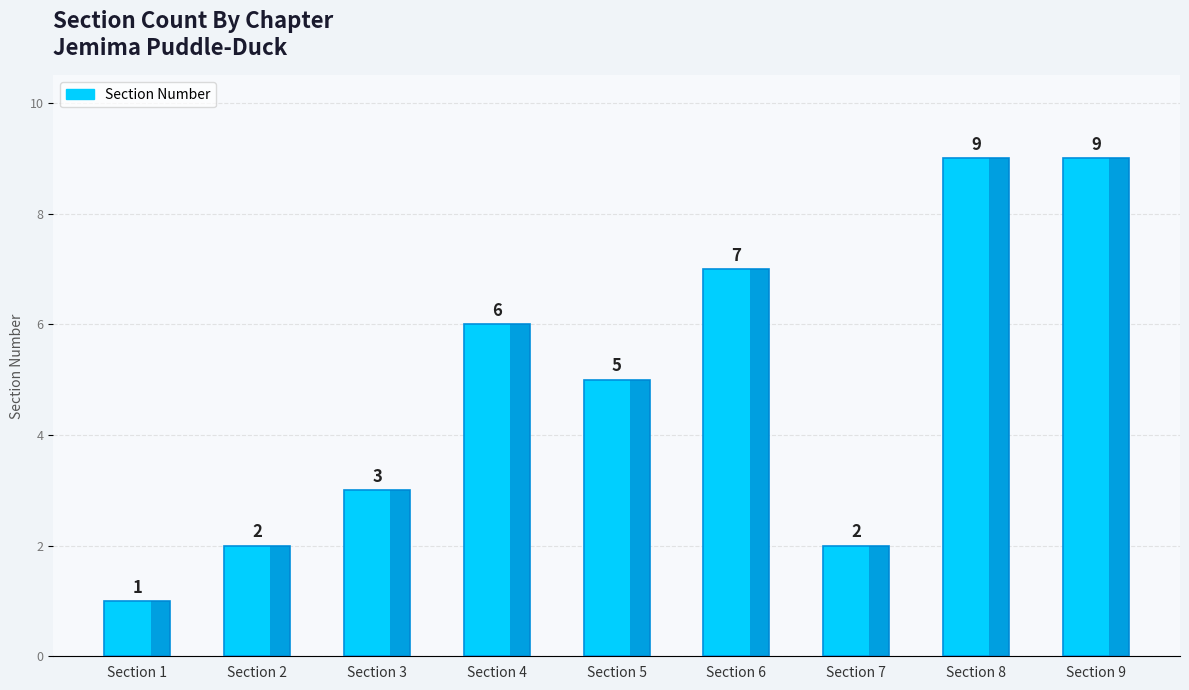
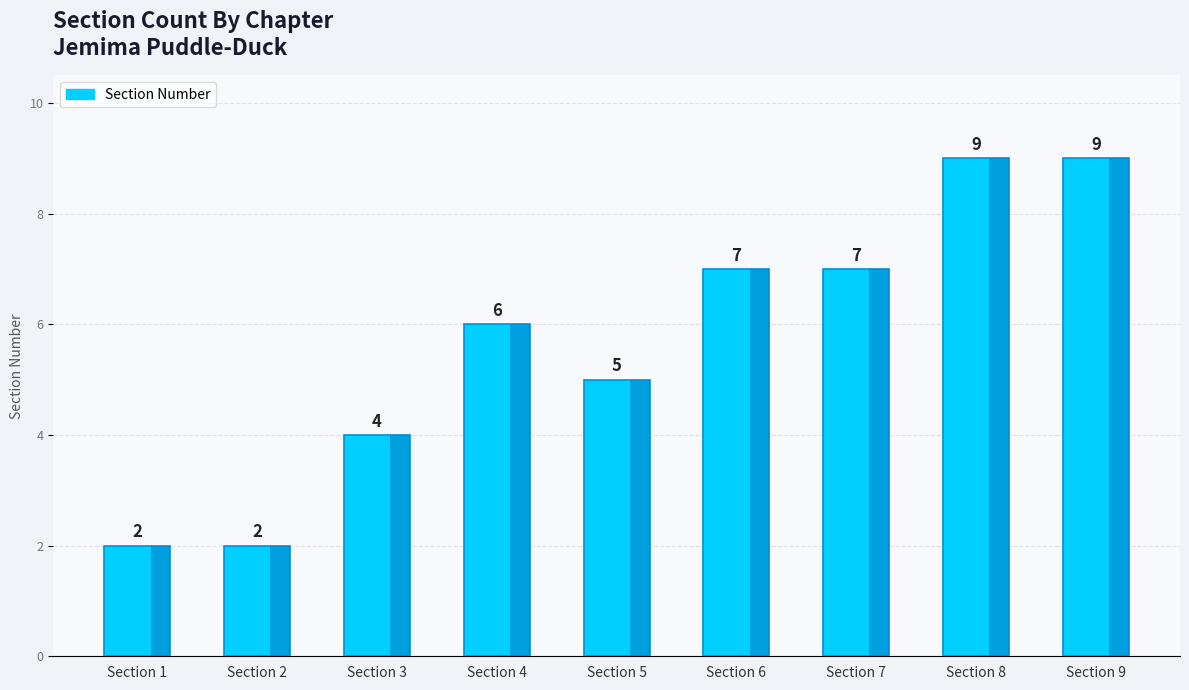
Section 1: 1 -> 2
Section 3: 3 -> 4
Section 7: 2 -> 7
